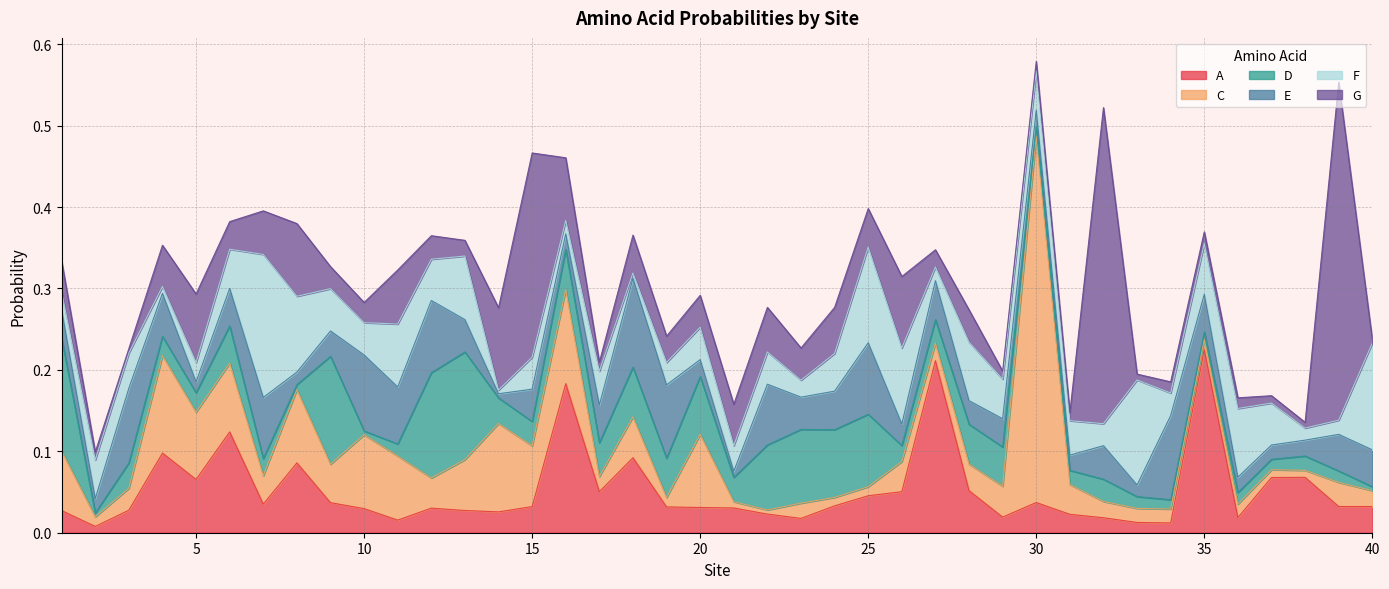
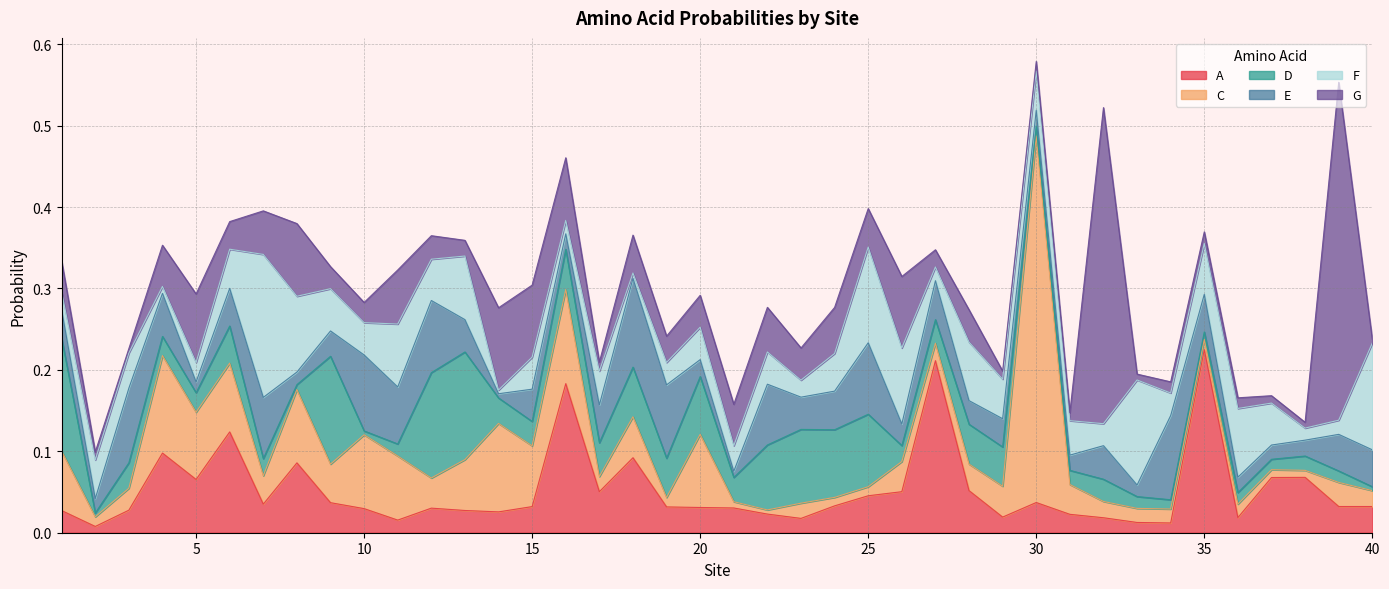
G, 15: 0.25 -> 0.09
